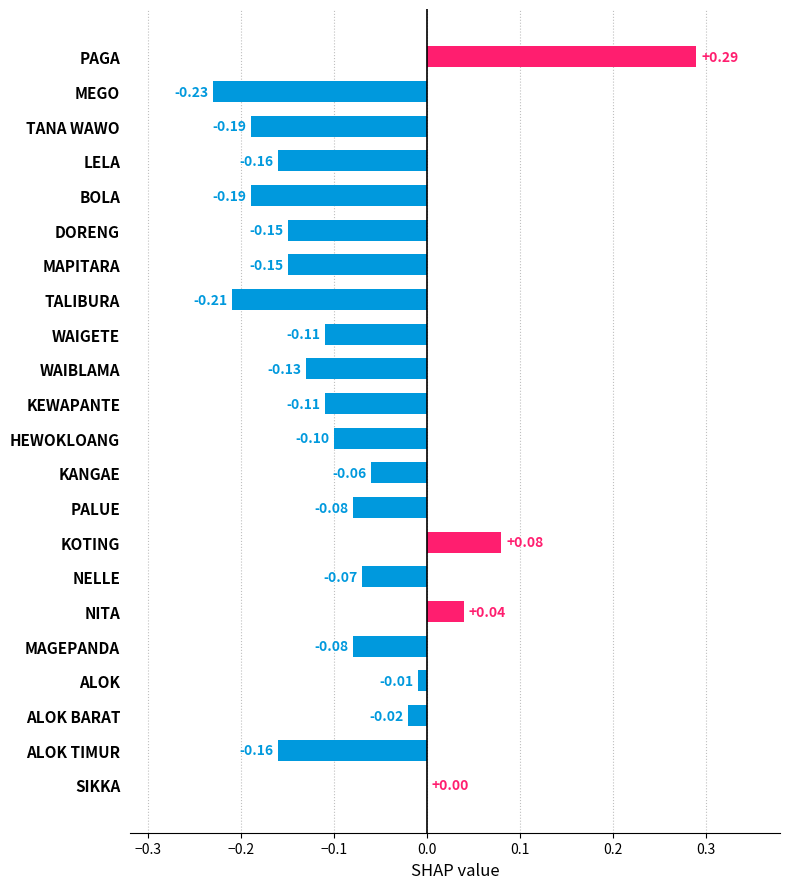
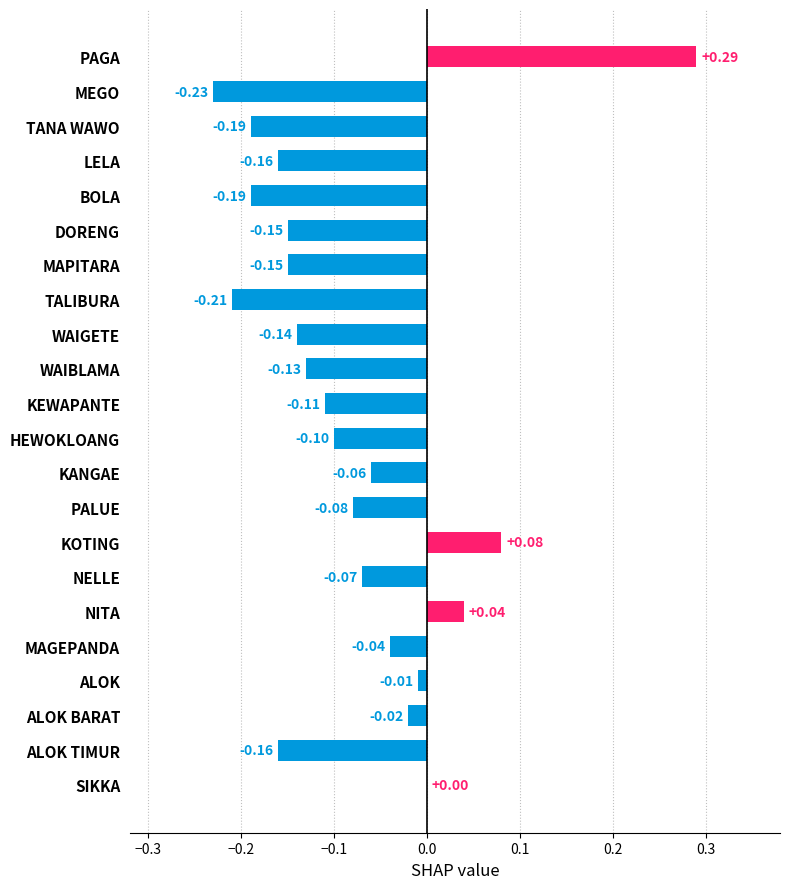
WAIGETE: -0.11 -> -0.14
MAGEPANDA: -0.08 -> -0.04
